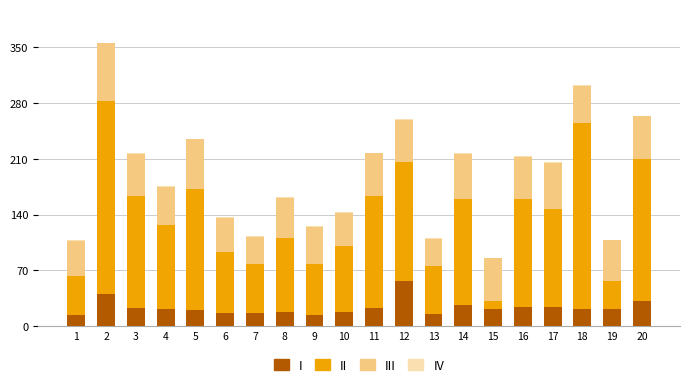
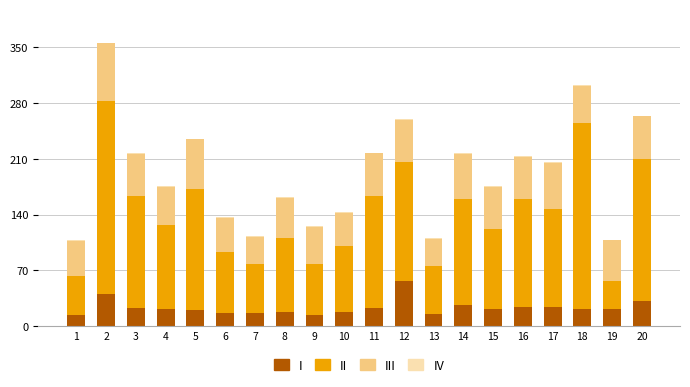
II, 15: 10 -> 100
